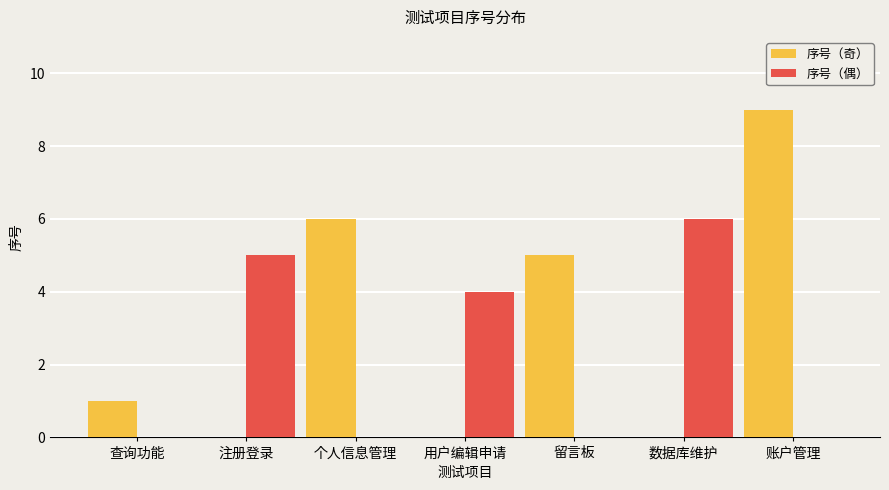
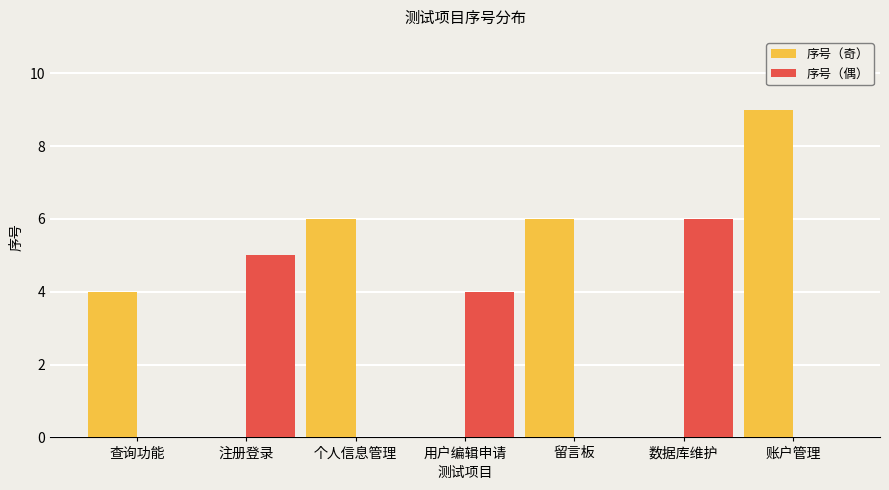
序号（奇）, 查询功能: 1 -> 4
序号（奇）, 留言板: 5 -> 6
